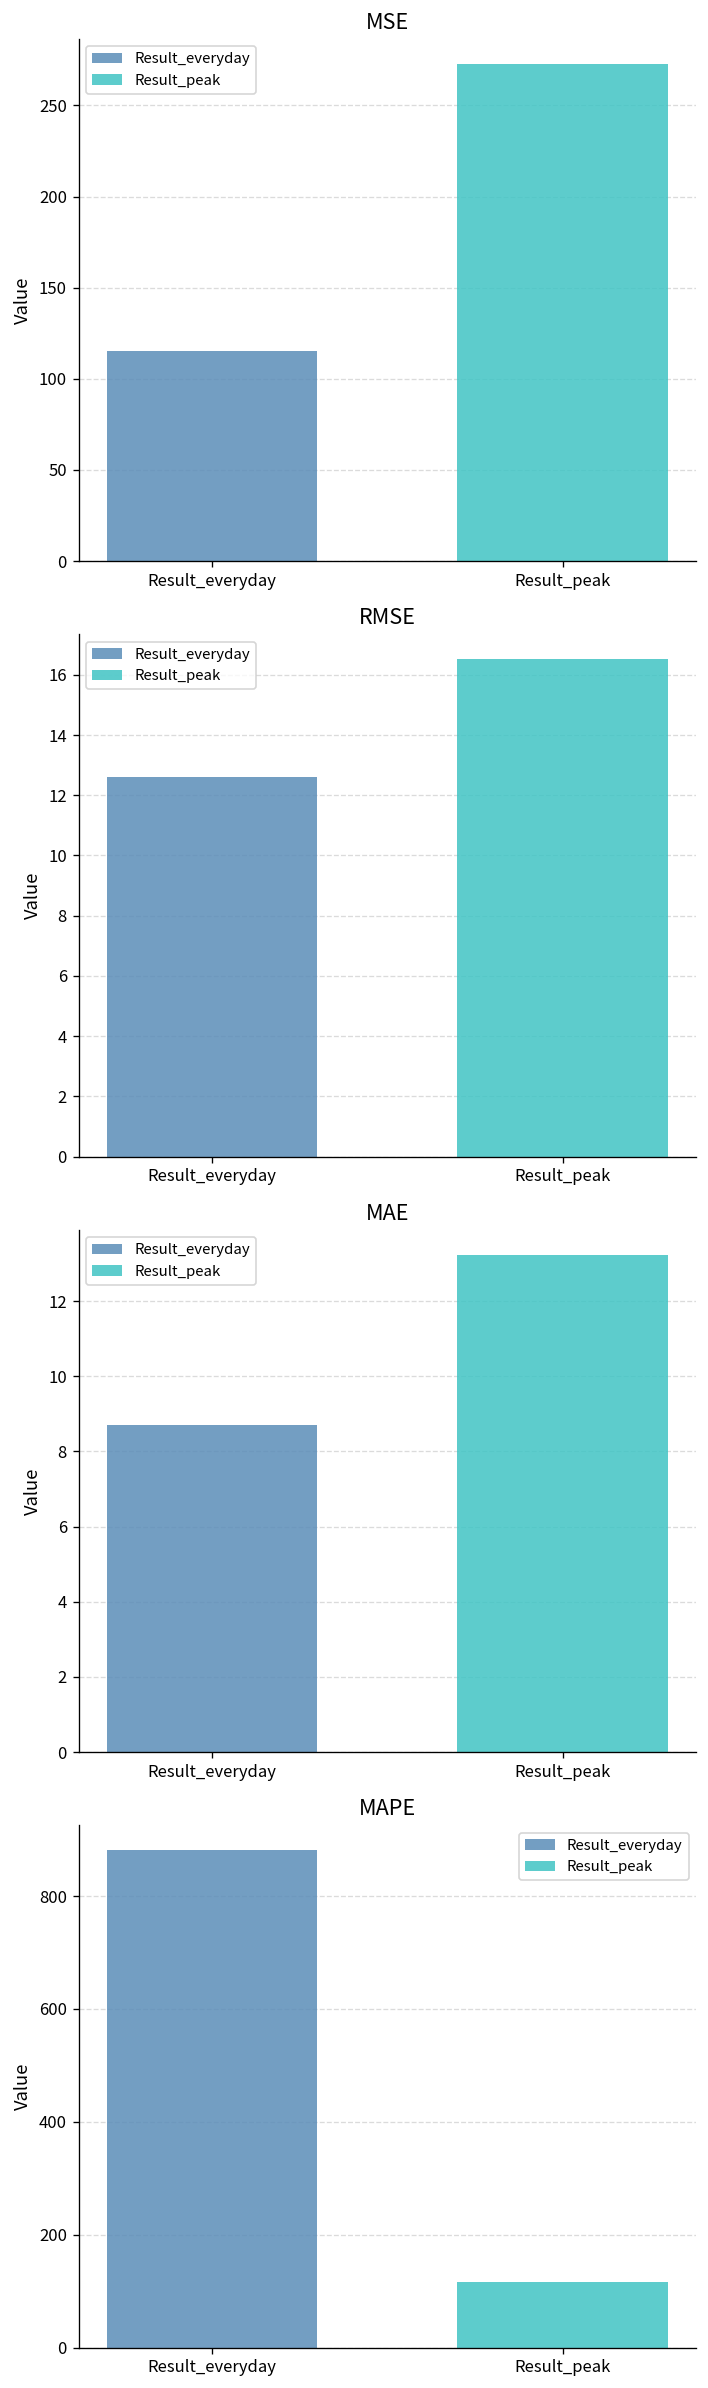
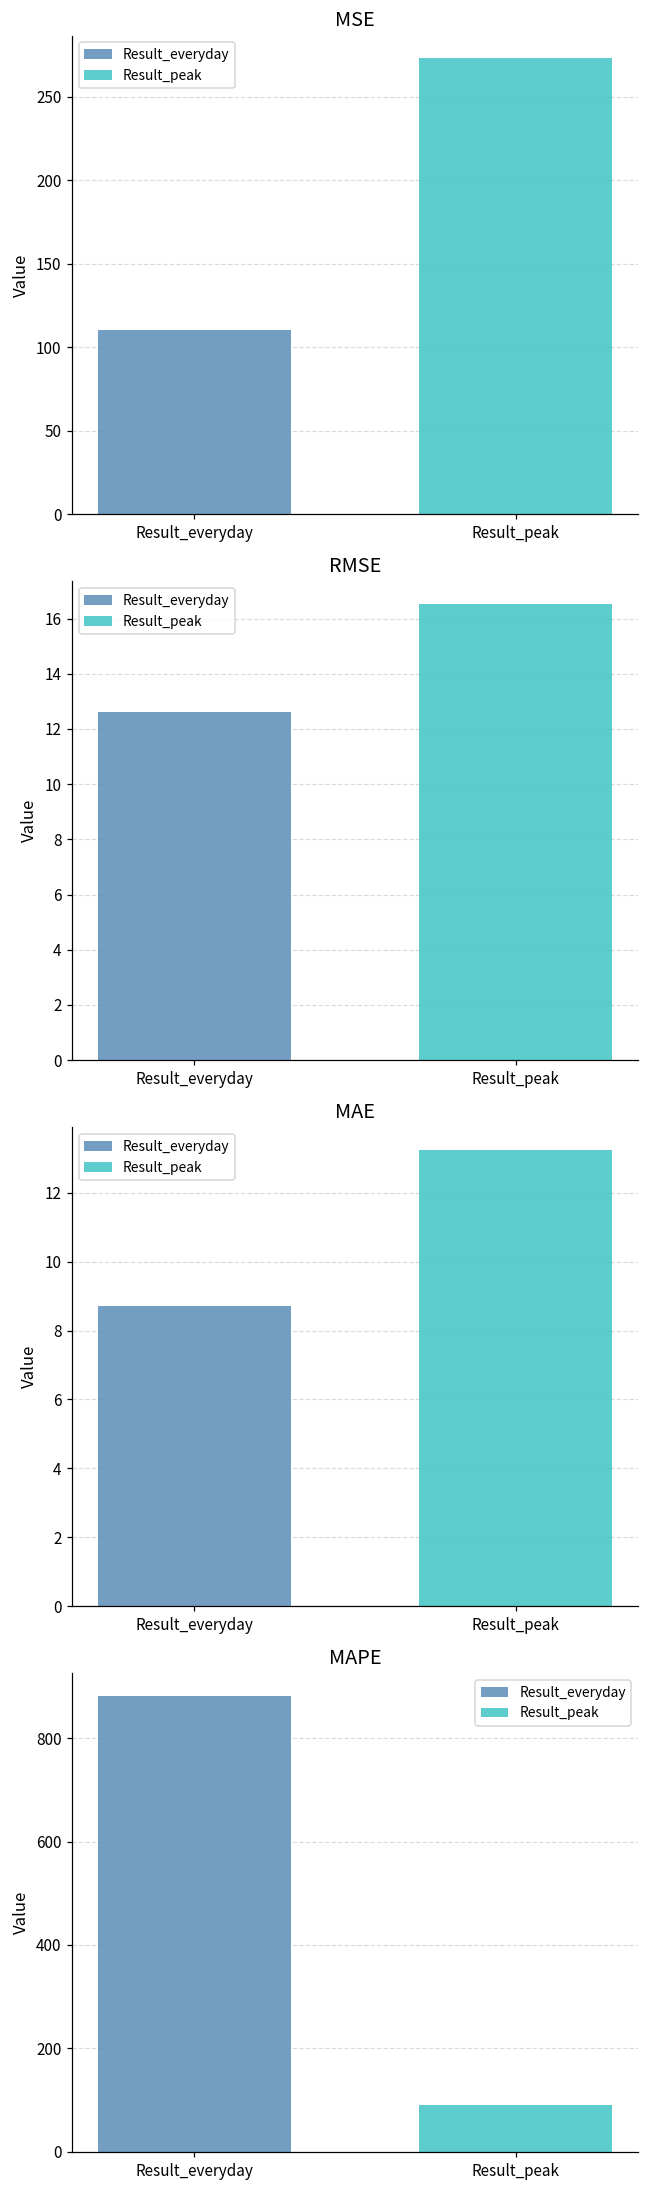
MSE, Result_everyday: 115 -> 110
MAPE, Result_peak: 120 -> 90
